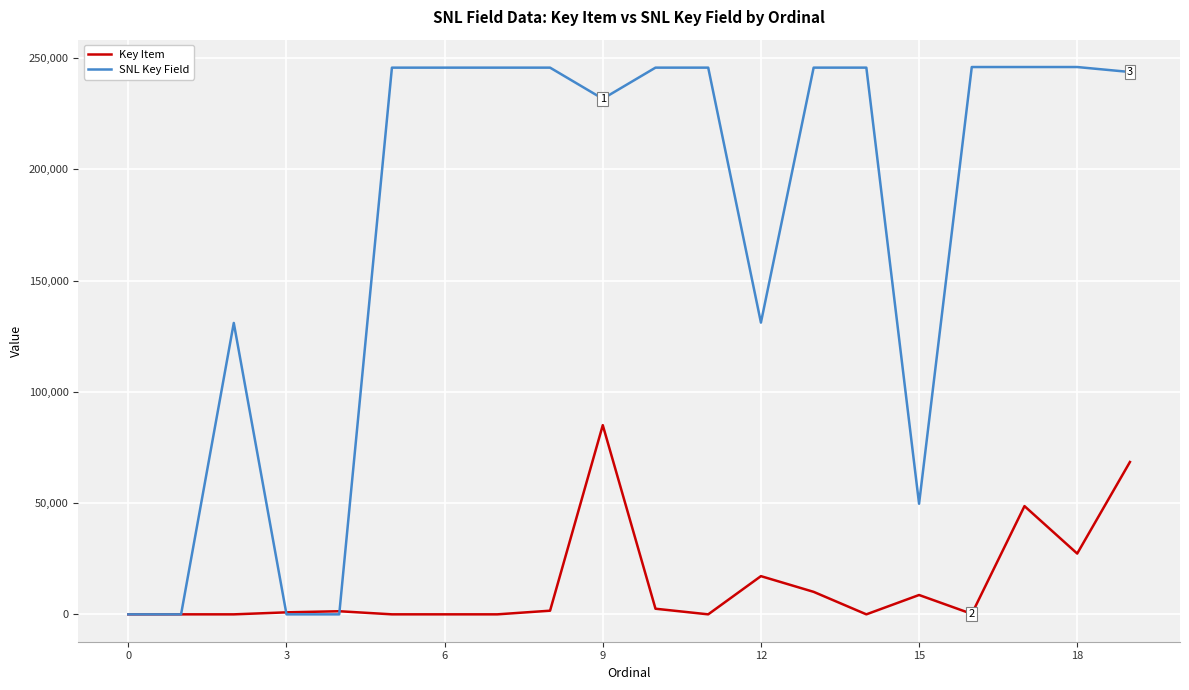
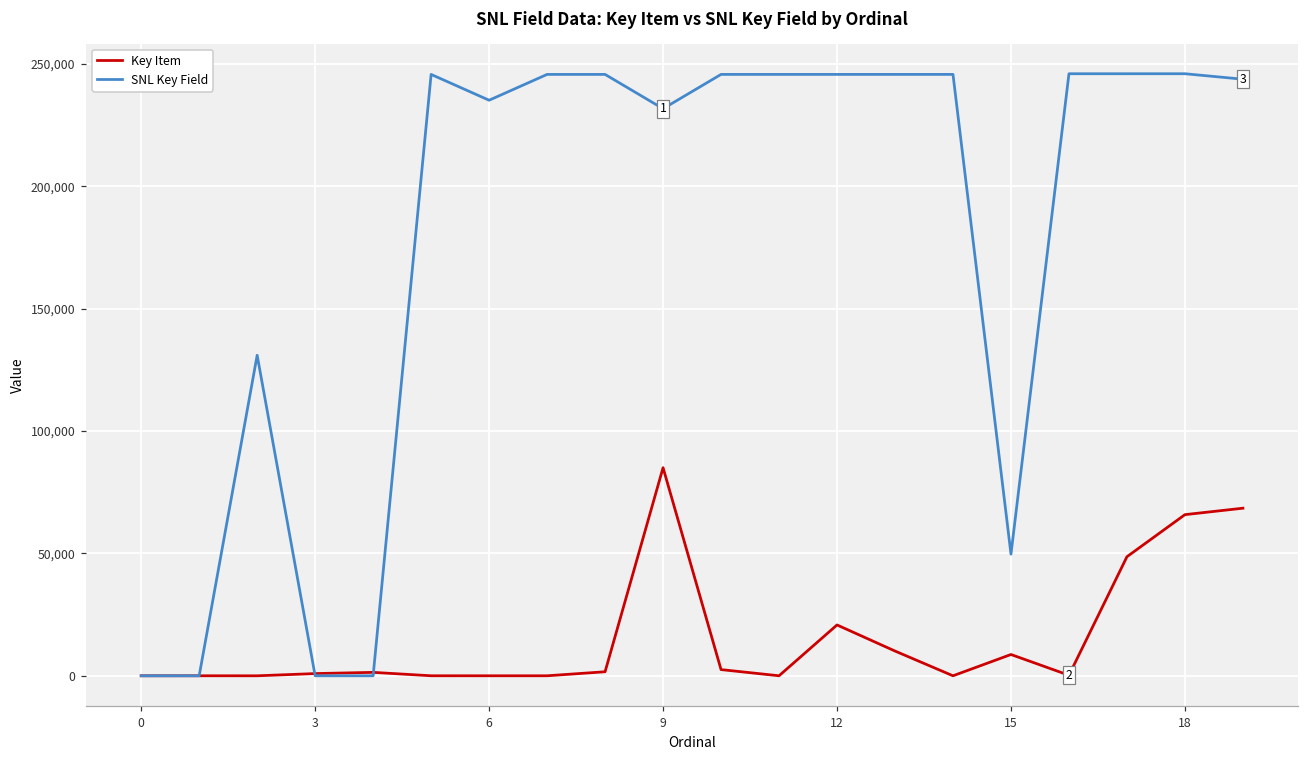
SNL Key Field, 6: 246,000 -> 235,000
Key Item, 12: 17,000 -> 21,000
SNL Key Field, 12: 131,000 -> 246,000
Key Item, 18: 27,000 -> 66,000
